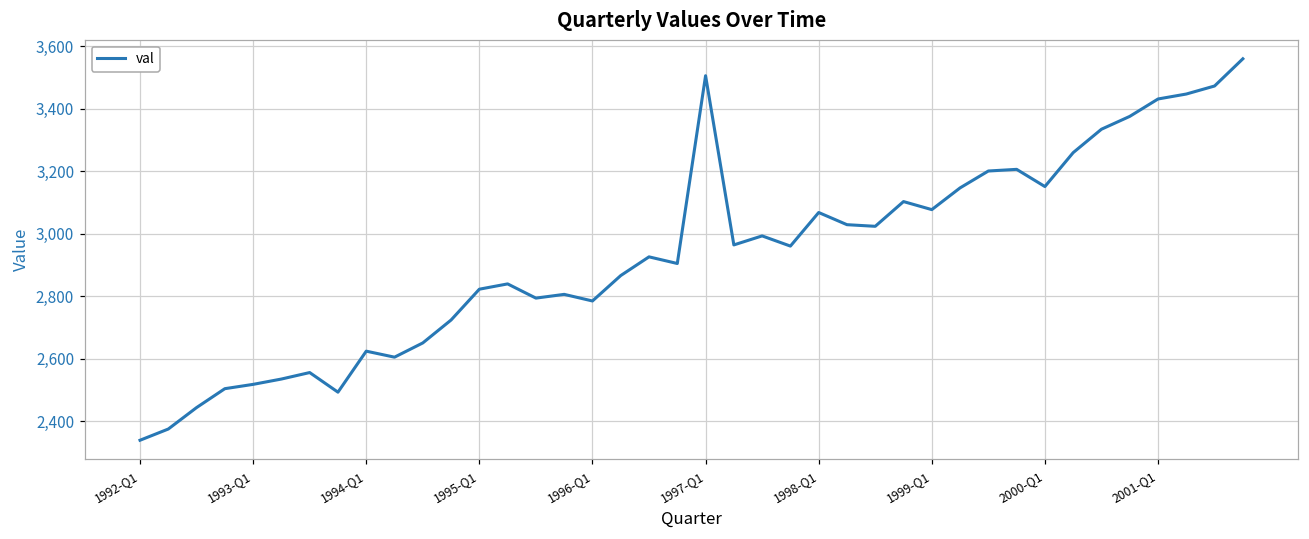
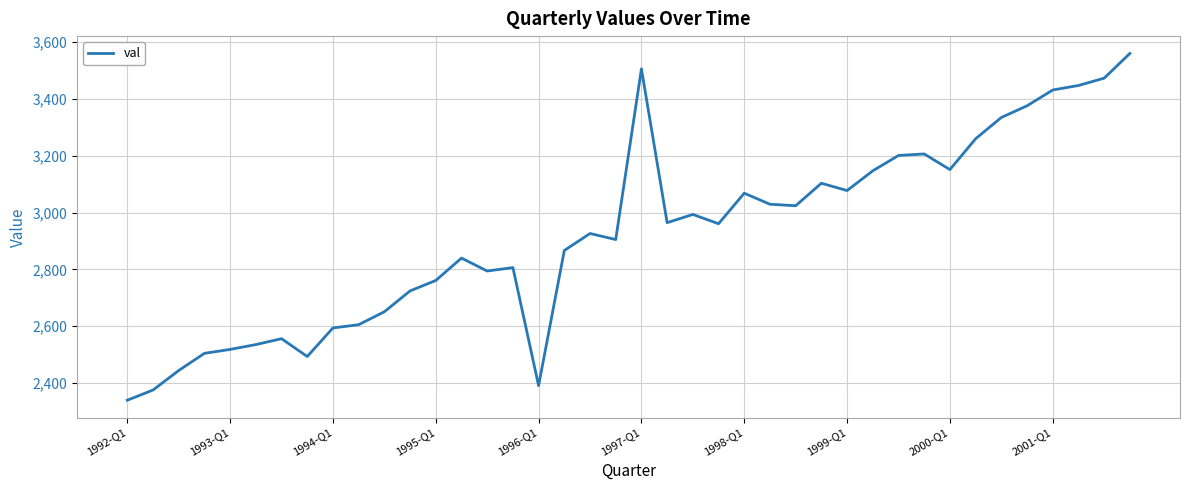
1994-Q1: 2,620 -> 2,590
1995-Q1: 2,820 -> 2,760
1996-Q1: 2,790 -> 2,390
